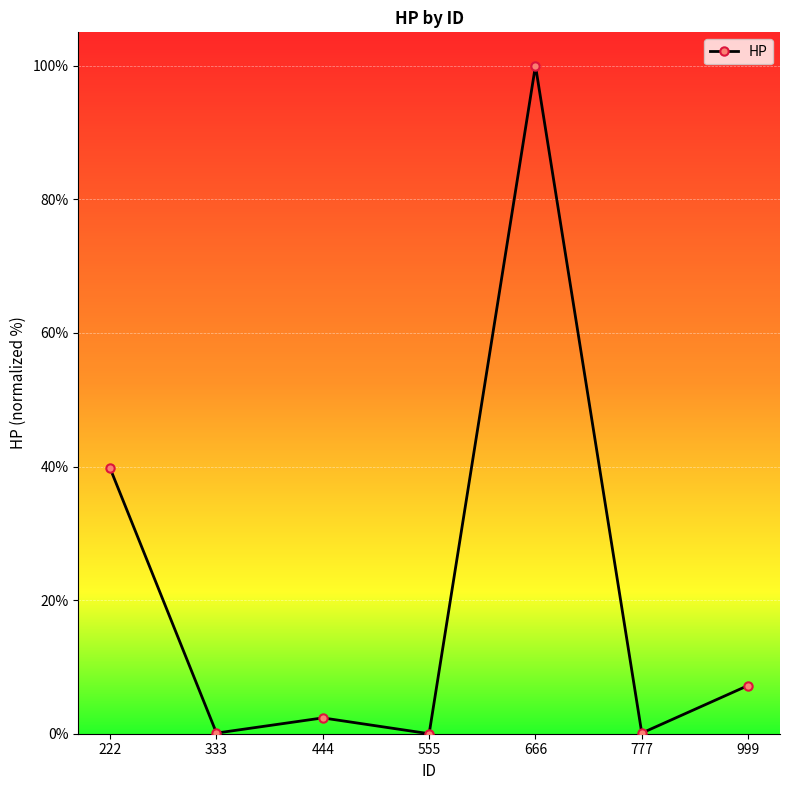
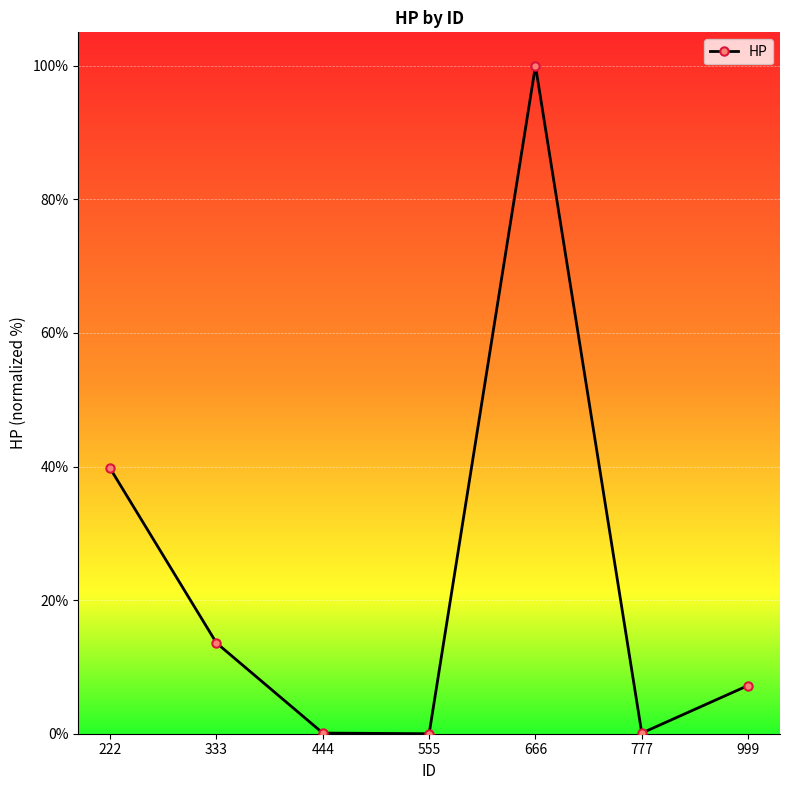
333: 0% -> 14%
444: 2% -> 0%
